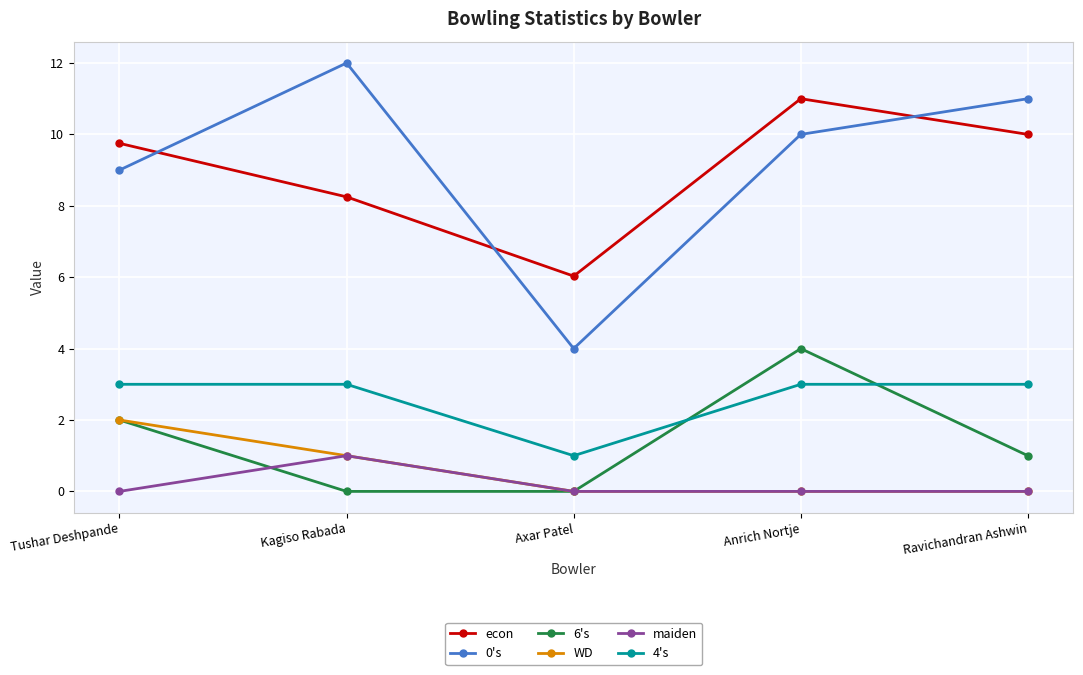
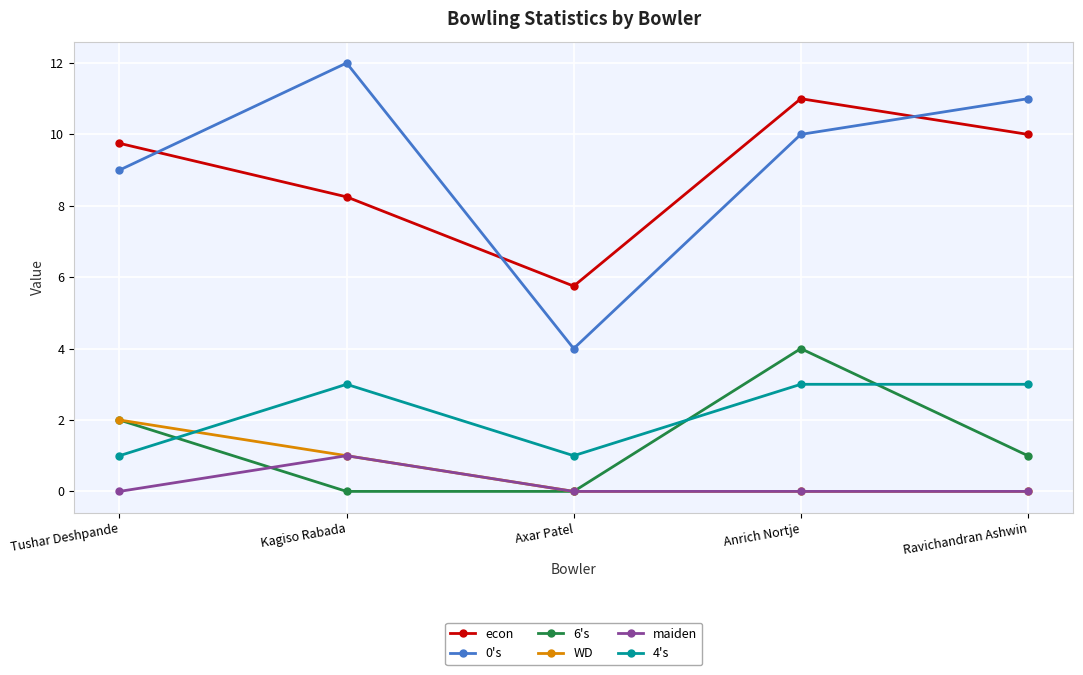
4's, Tushar Deshpande: 3 -> 1
econ, Axar Patel: 6.0 -> 5.8
